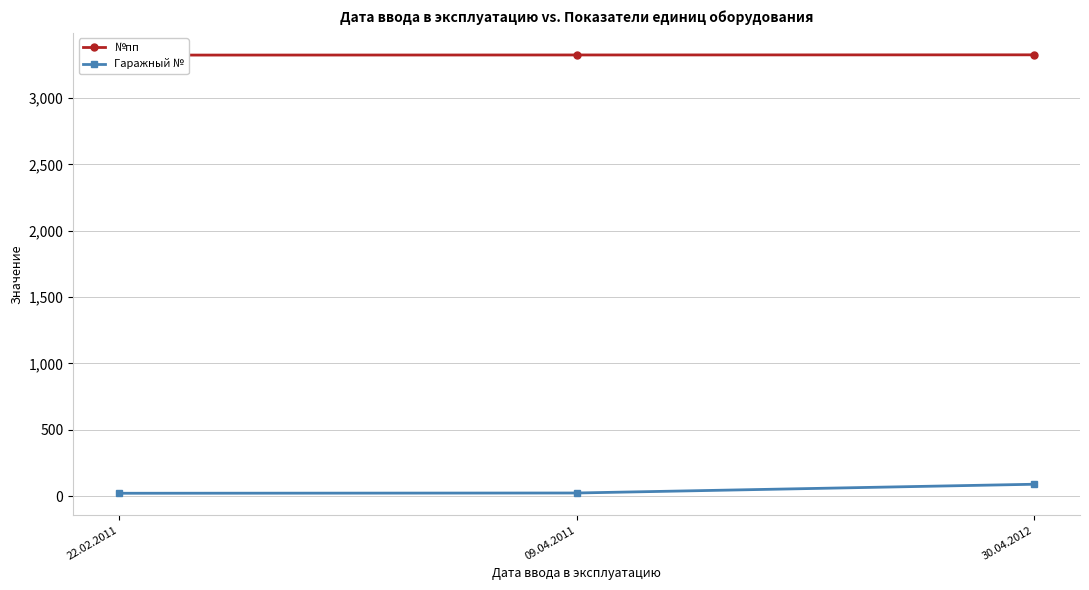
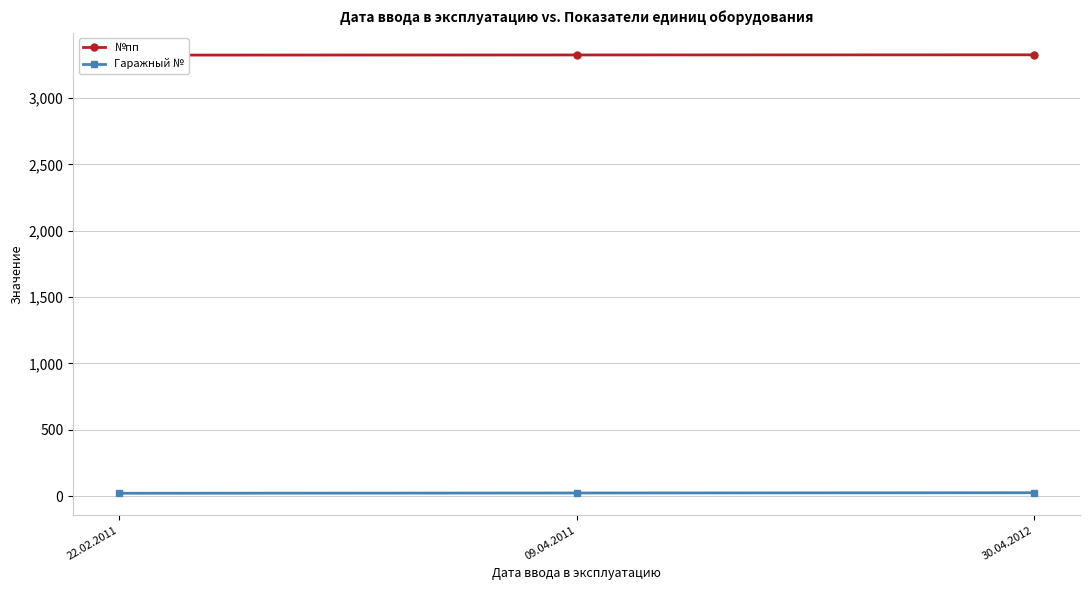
Гаражный №, 30.04.2012: 90 -> 30
